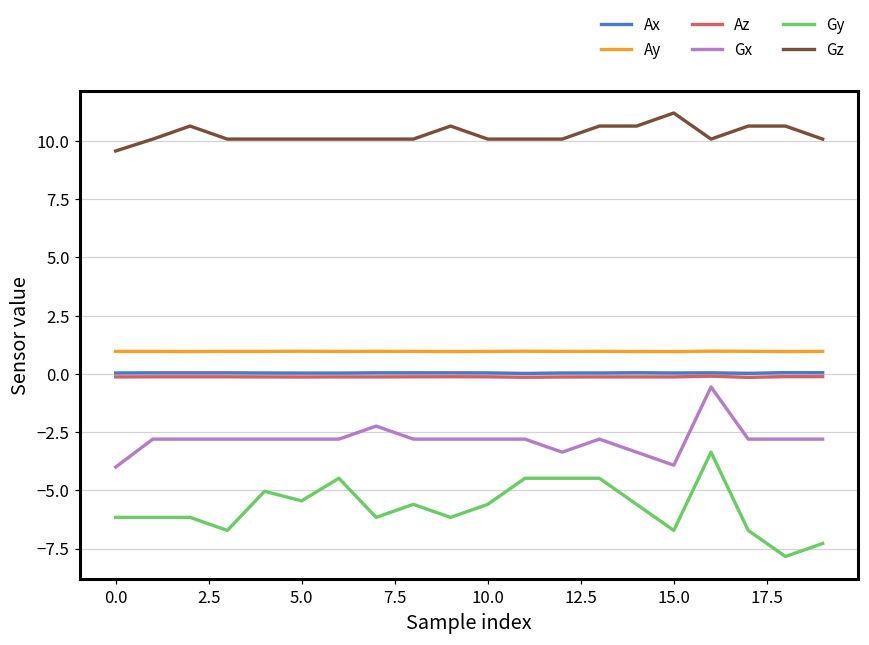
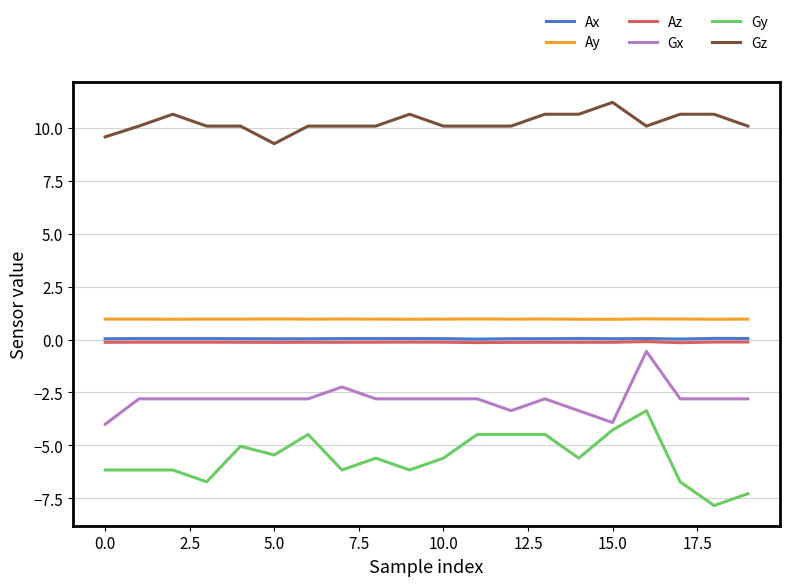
Gz, 5.0: 10.1 -> 9.3
Gy, 15.0: -6.7 -> -4.3
